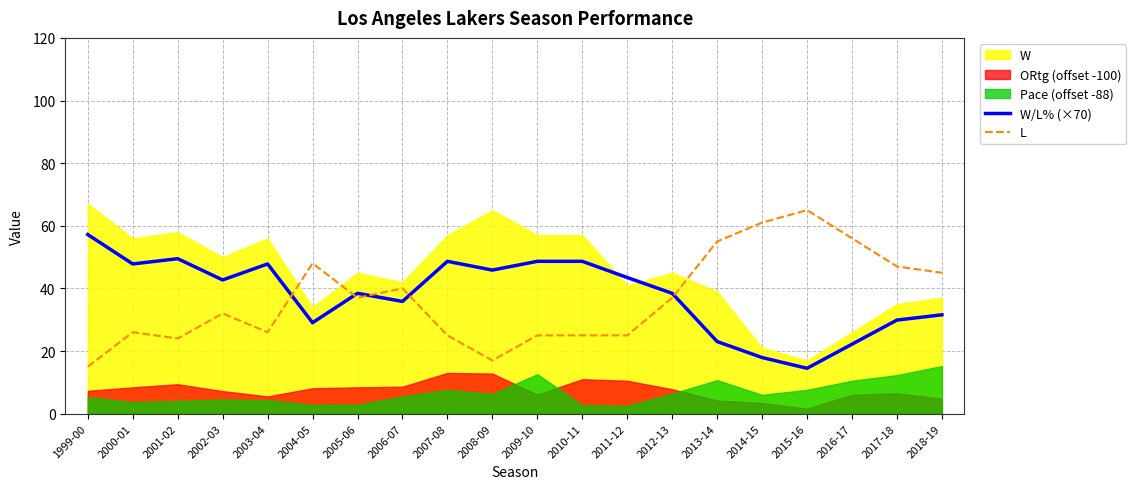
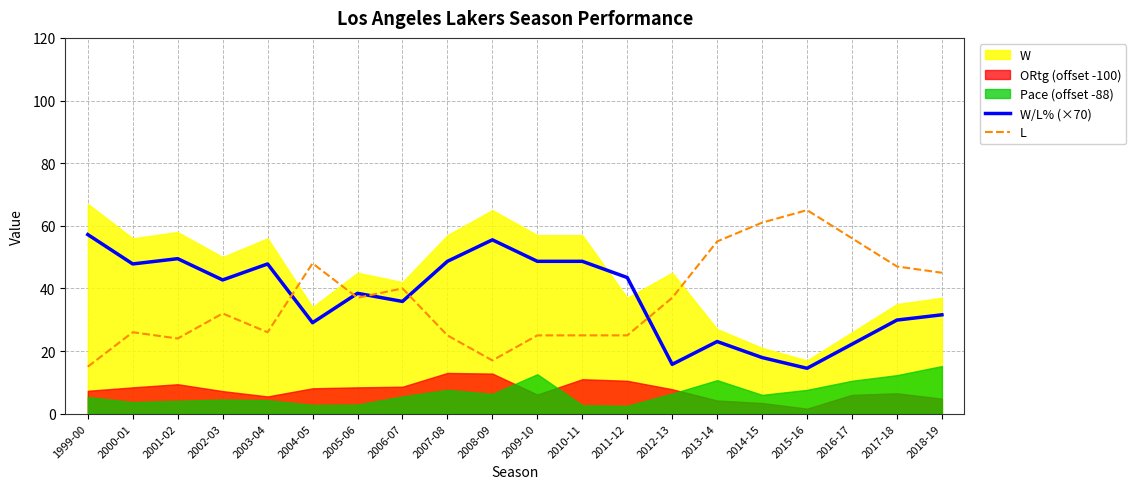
W/L% (×70), 2008-09: 46 -> 56
W, 2011-12: 41 -> 37
W/L% (×70), 2012-13: 38 -> 16
W, 2013-14: 39 -> 27
